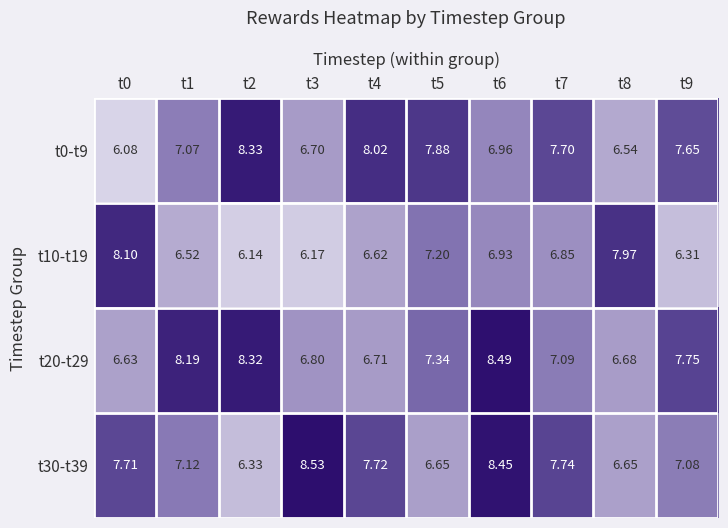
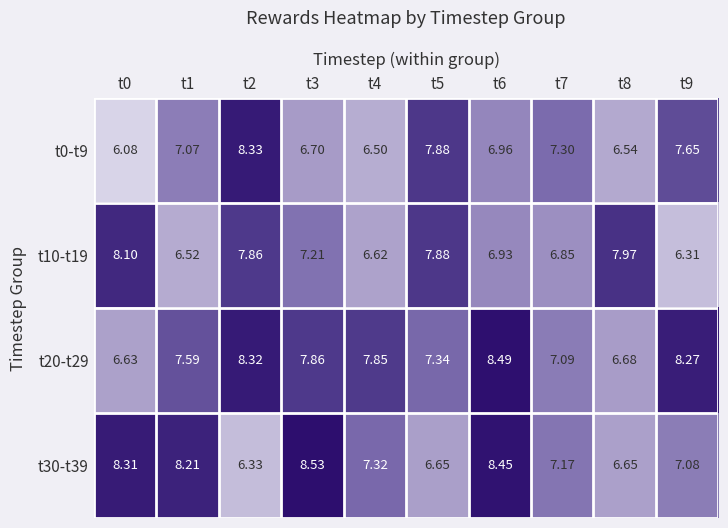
t0-t9, t4: 8.02 -> 6.50
t0-t9, t7: 7.70 -> 7.30
t10-t19, t2: 6.14 -> 7.86
t10-t19, t3: 6.17 -> 7.21
t10-t19, t5: 7.20 -> 7.88
t20-t29, t1: 8.19 -> 7.59
t20-t29, t3: 6.80 -> 7.86
t20-t29, t4: 6.71 -> 7.85
t20-t29, t9: 7.75 -> 8.27
t30-t39, t0: 7.71 -> 8.31
t30-t39, t1: 7.12 -> 8.21
t30-t39, t4: 7.72 -> 7.32
t30-t39, t7: 7.74 -> 7.17
